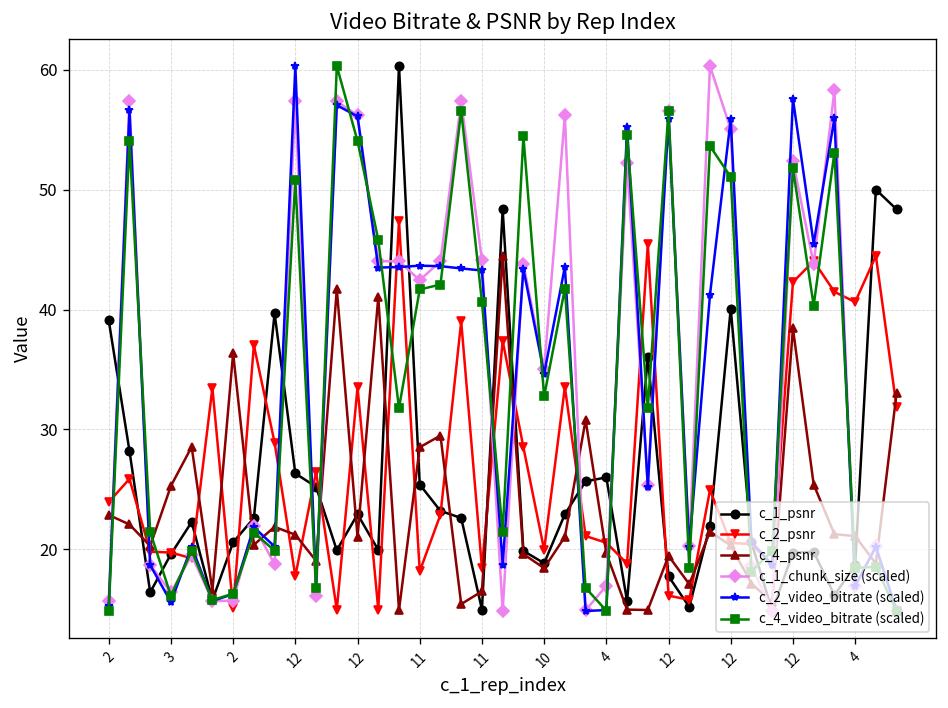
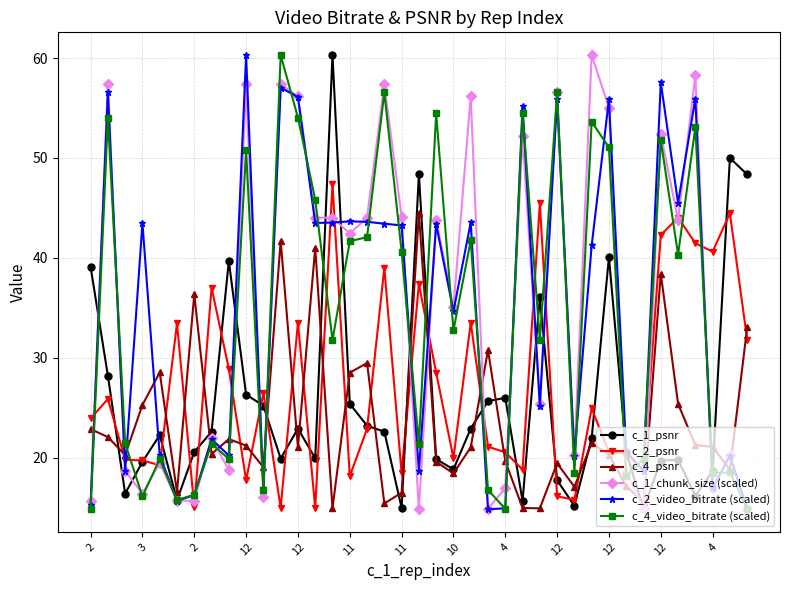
c_2_video_bitrate (scaled), 3: 16 -> 43
